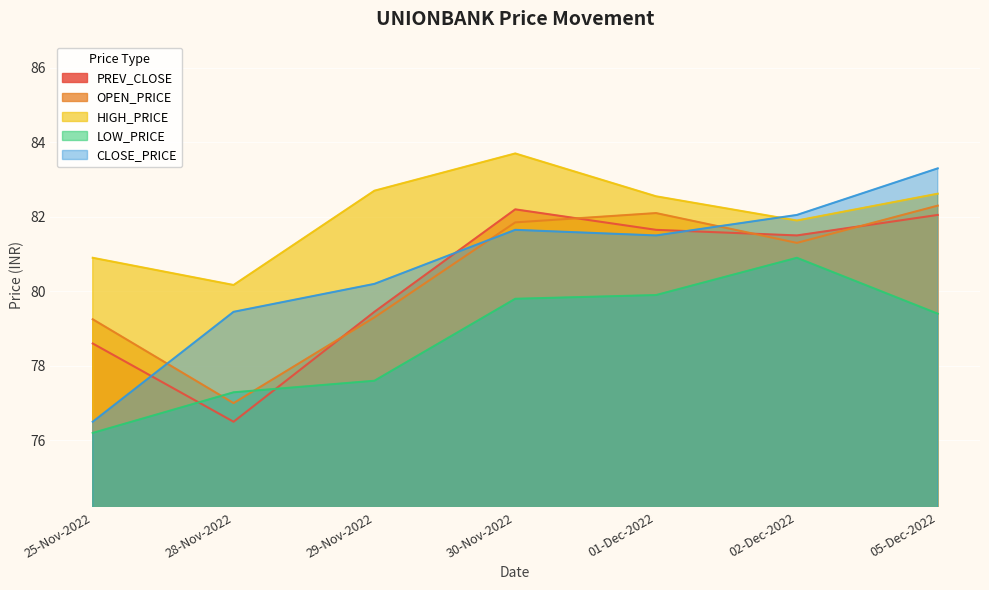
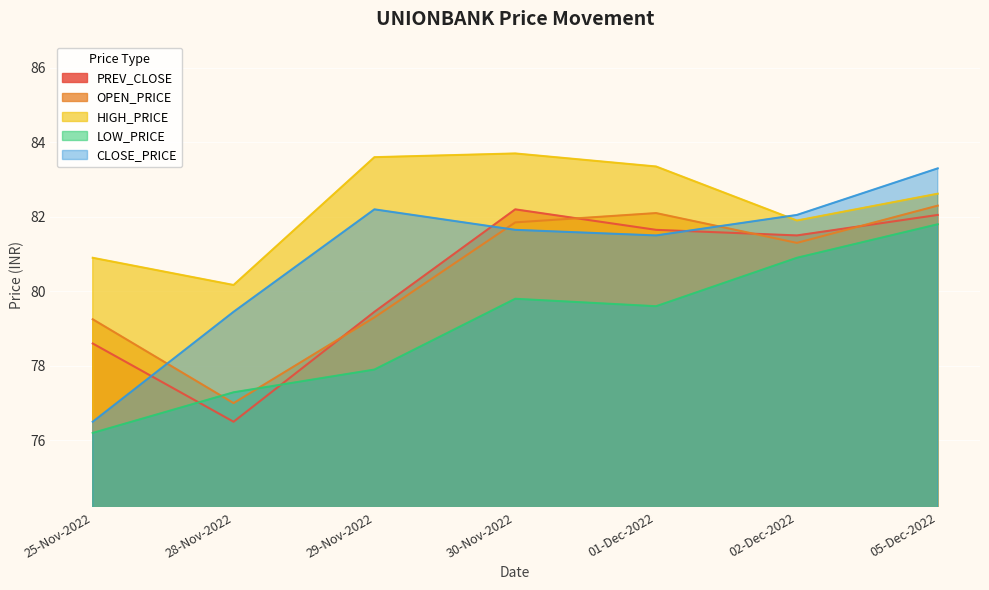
HIGH_PRICE, 29-Nov-2022: 82.7 -> 83.6
LOW_PRICE, 29-Nov-2022: 77.6 -> 77.9
CLOSE_PRICE, 29-Nov-2022: 80.2 -> 82.2
HIGH_PRICE, 01-Dec-2022: 82.6 -> 83.4
LOW_PRICE, 01-Dec-2022: 79.9 -> 79.6
LOW_PRICE, 05-Dec-2022: 79.4 -> 81.8
